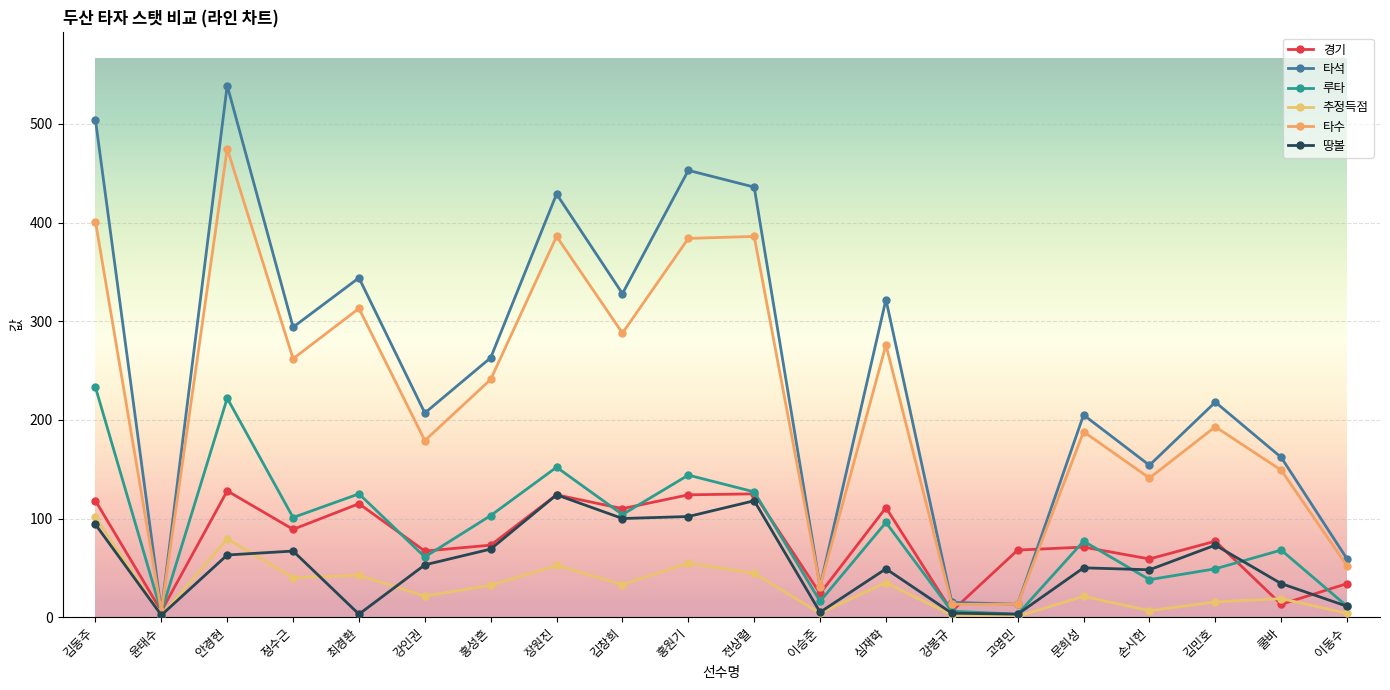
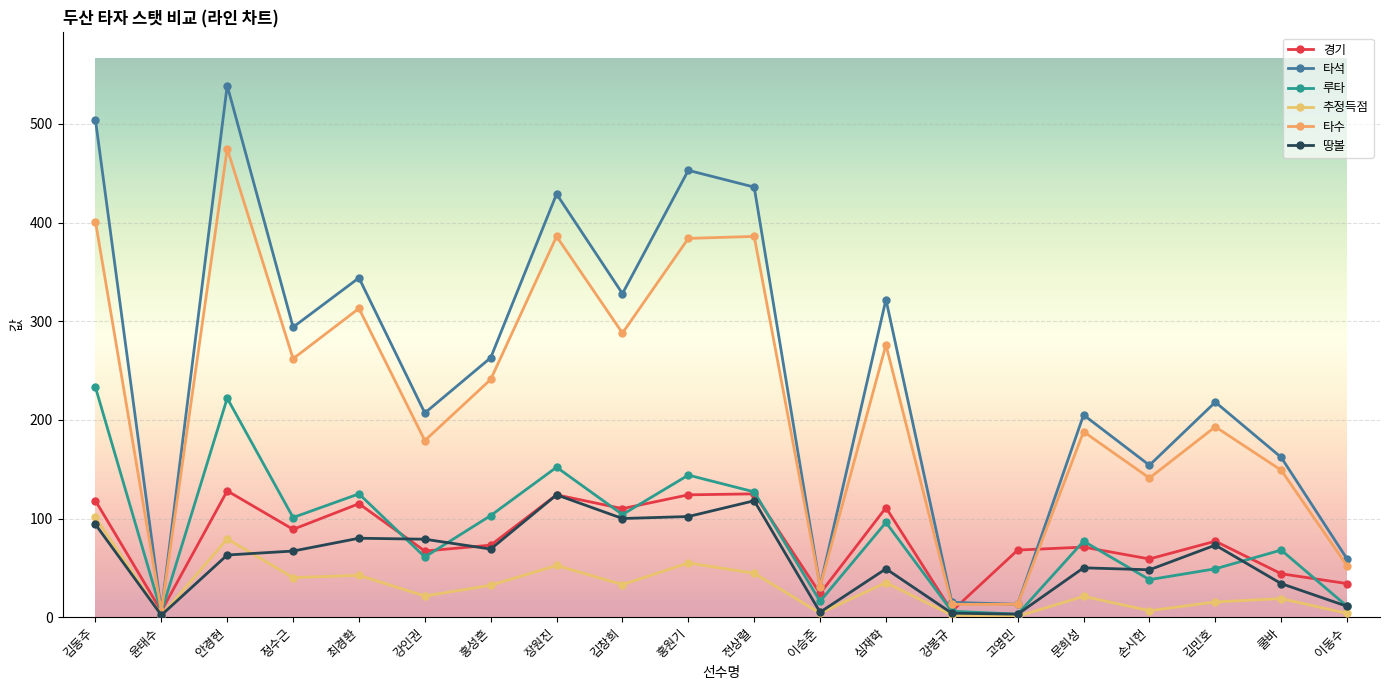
땅볼, 최경환: 0 -> 80
땅볼, 강인권: 50 -> 80
경기, 쿨바: 10 -> 40
